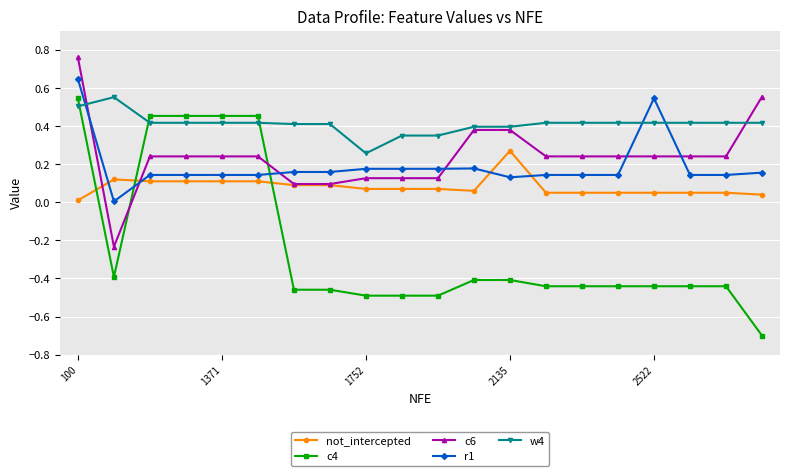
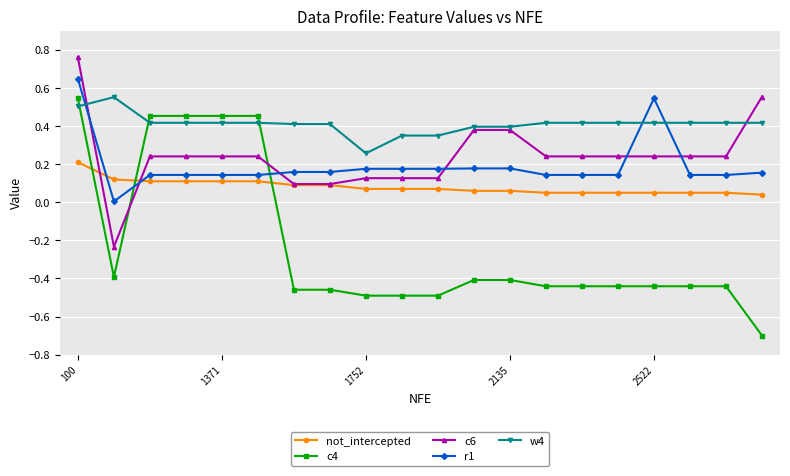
not_intercepted, 100: 0.01 -> 0.21
not_intercepted, 2135: 0.27 -> 0.06
r1, 2135: 0.13 -> 0.18
